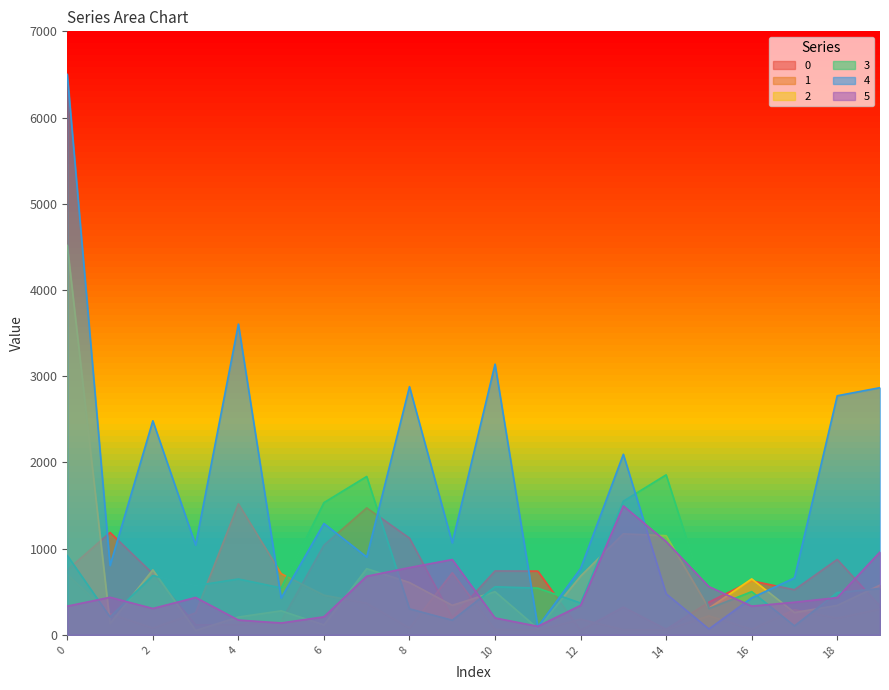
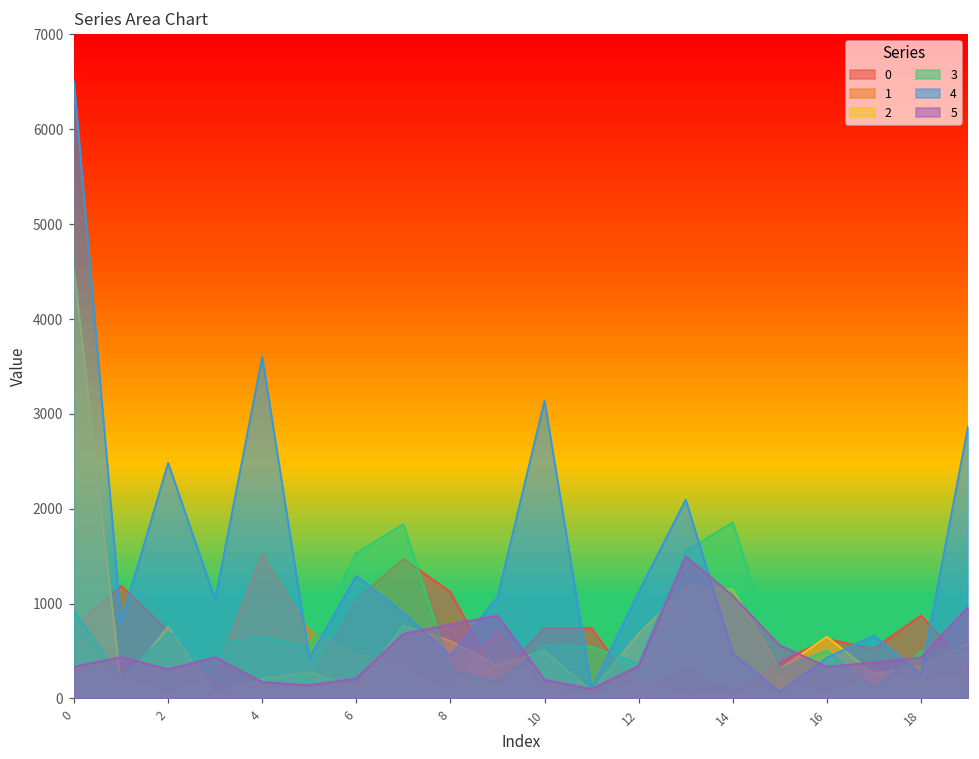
4, 8: 2900 -> 400
4, 12: 800 -> 1100
4, 18: 2800 -> 300
